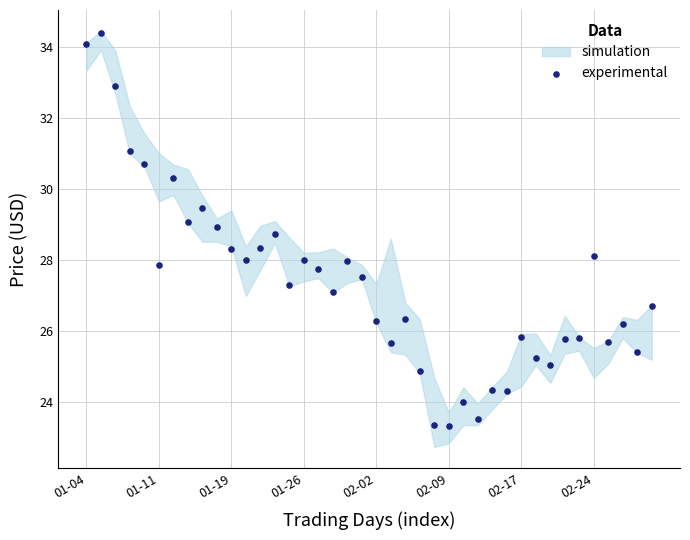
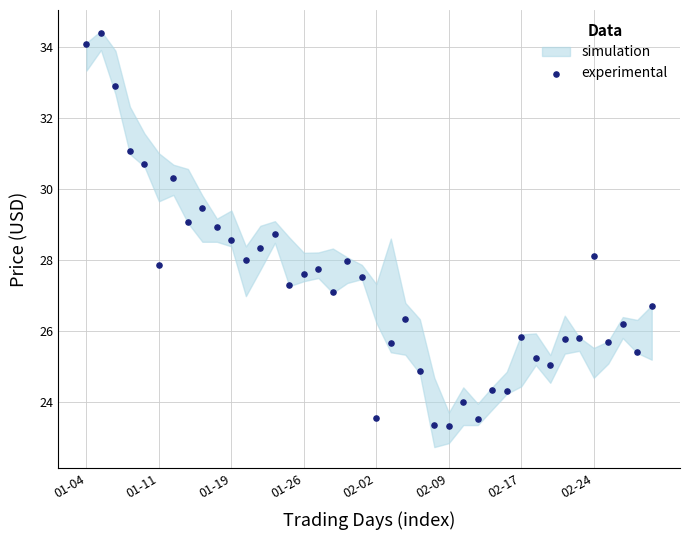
experimental, 01-19: 28.3 -> 28.6
experimental, 01-26: 28.0 -> 27.6
experimental, 02-02: 26.3 -> 23.6
